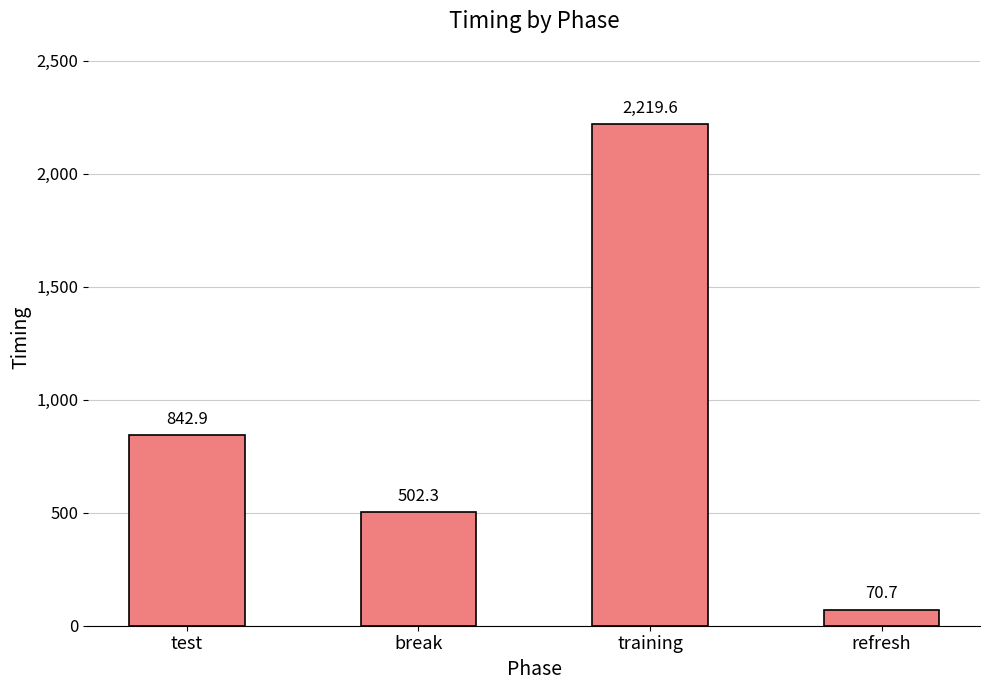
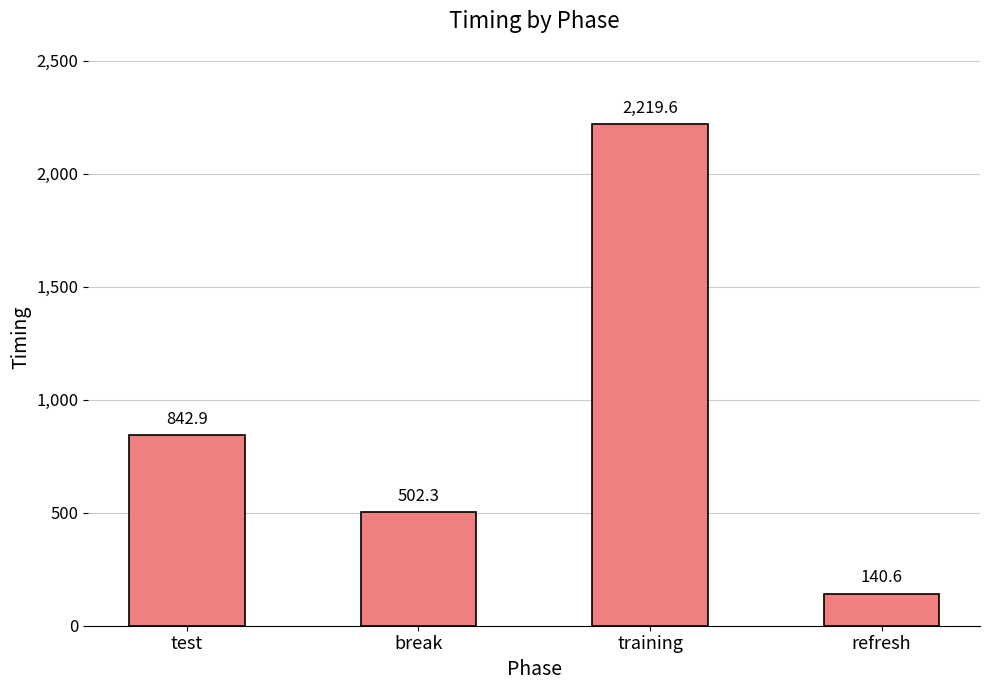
refresh: 70.7 -> 140.6
